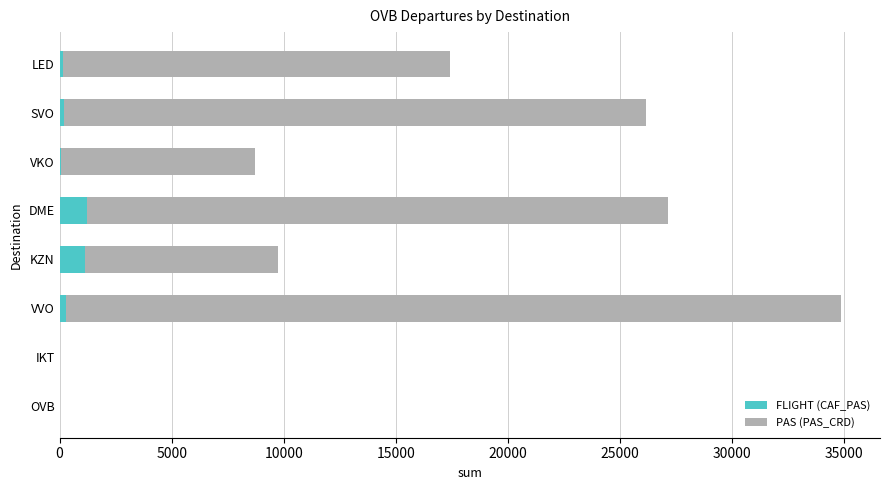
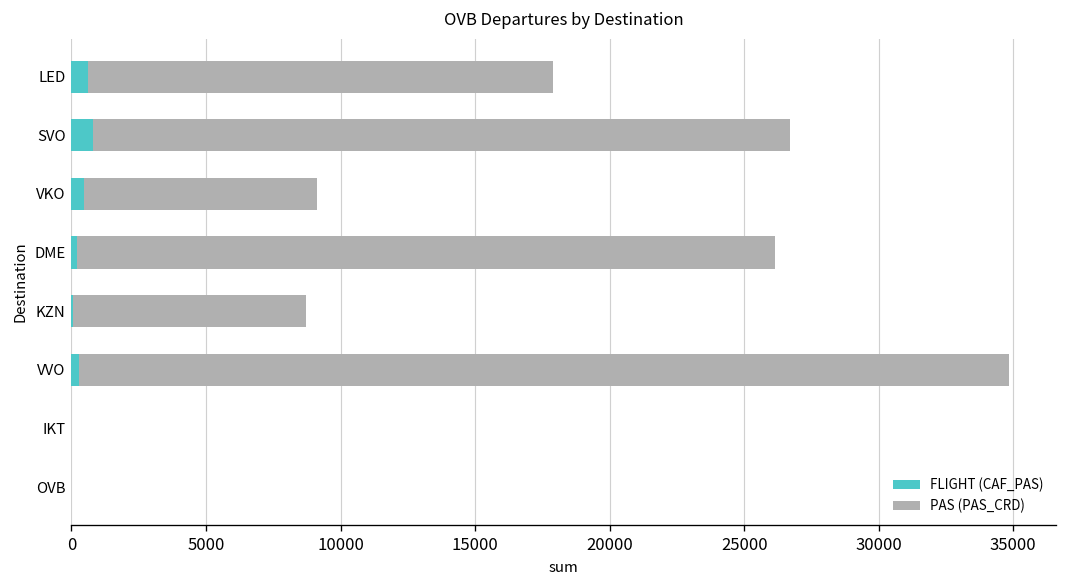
FLIGHT (CAF_PAS), LED: 100 -> 600
FLIGHT (CAF_PAS), SVO: 200 -> 800
FLIGHT (CAF_PAS), VKO: 100 -> 500
FLIGHT (CAF_PAS), DME: 1200 -> 200
FLIGHT (CAF_PAS), KZN: 1100 -> 100
